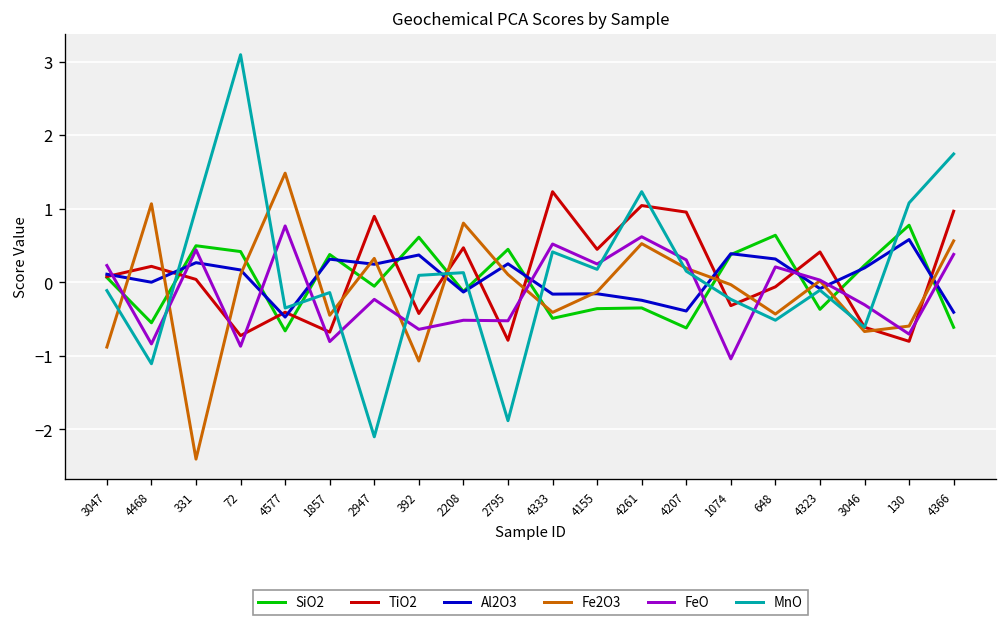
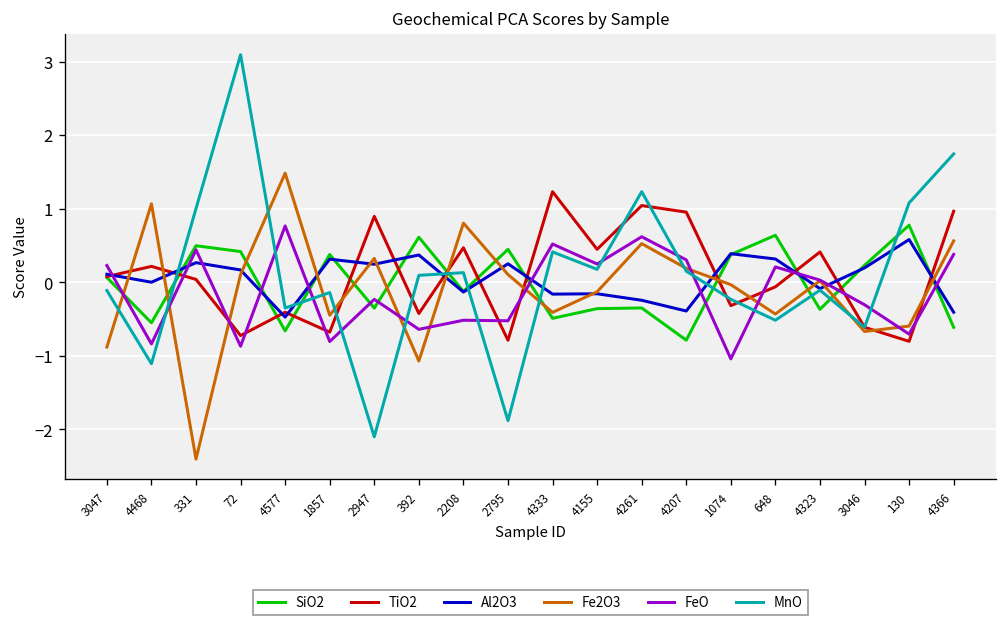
SiO2, 2947: -0.1 -> -0.4
SiO2, 4207: -0.6 -> -0.8
